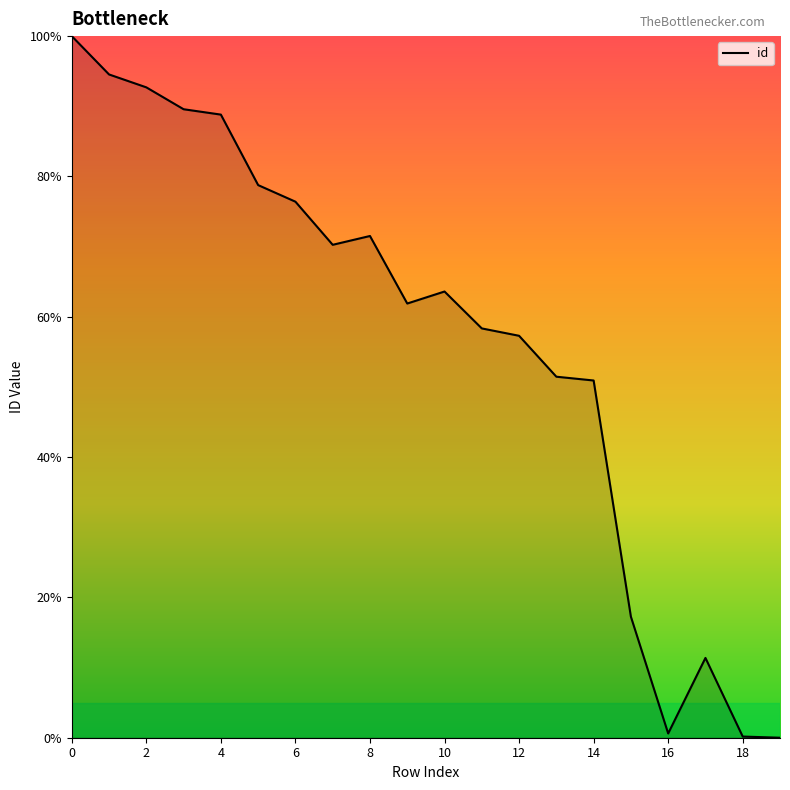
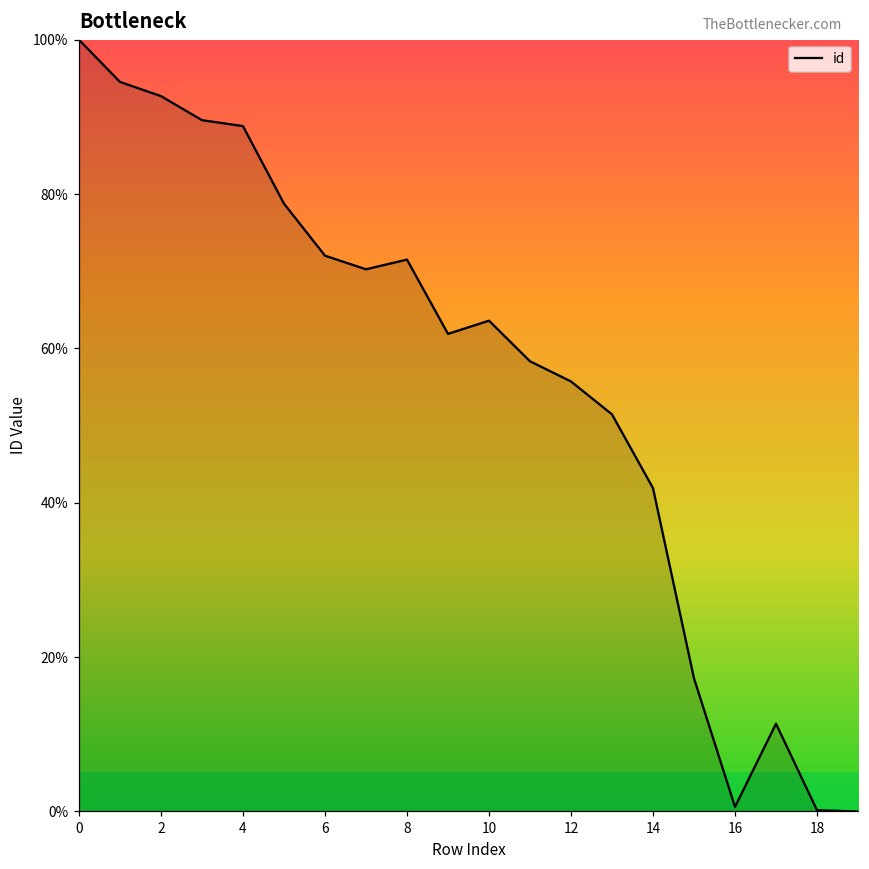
6: 76% -> 72%
12: 57% -> 56%
14: 51% -> 42%
